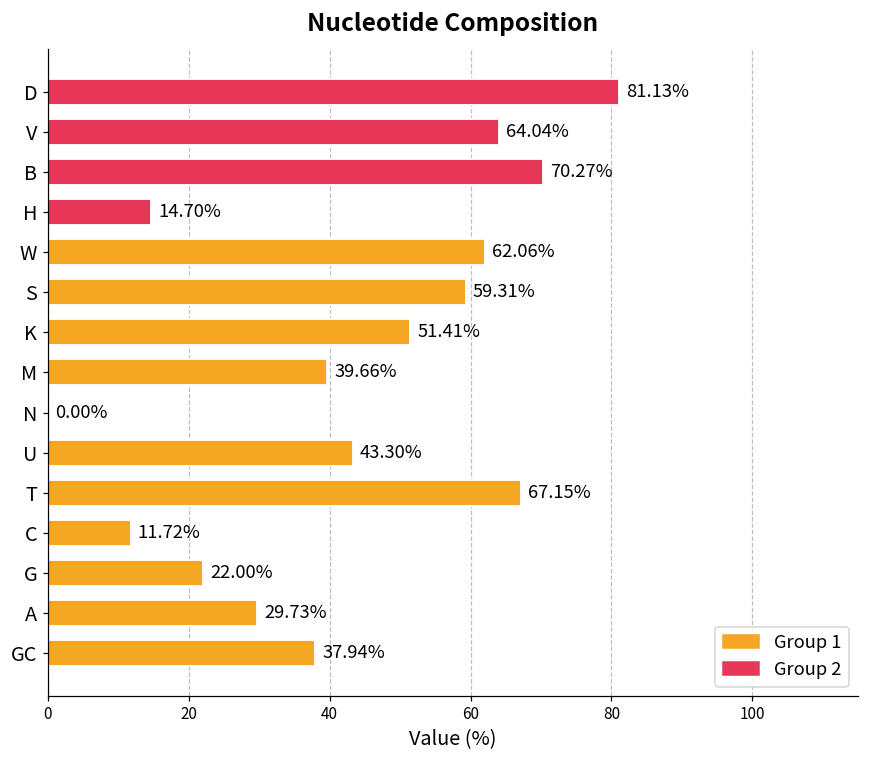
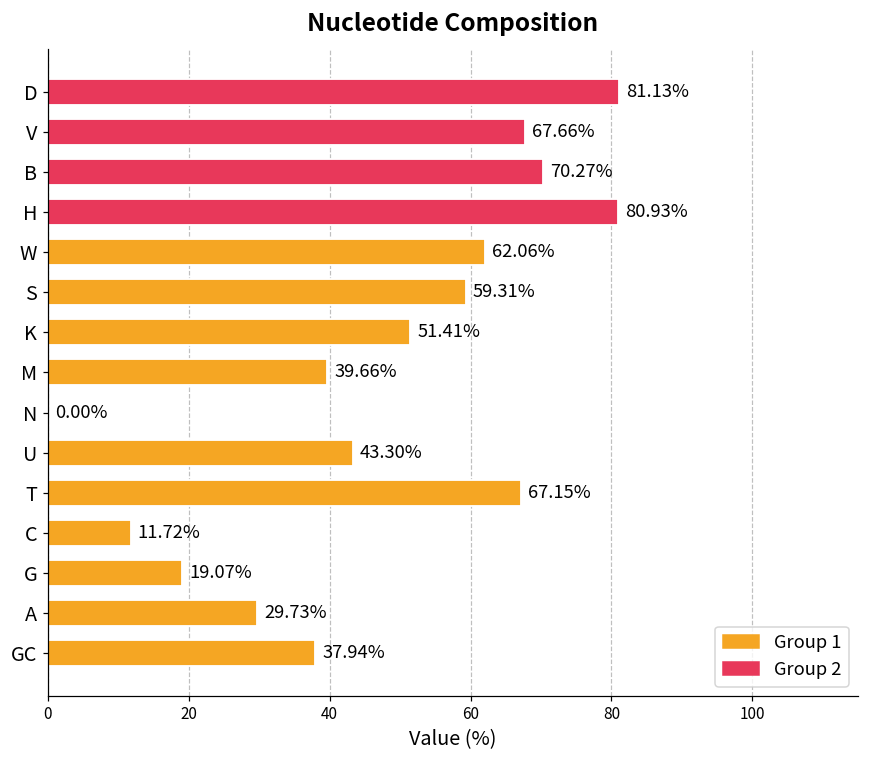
V: 64.04% -> 67.66%
H: 14.70% -> 80.93%
G: 22.00% -> 19.07%
